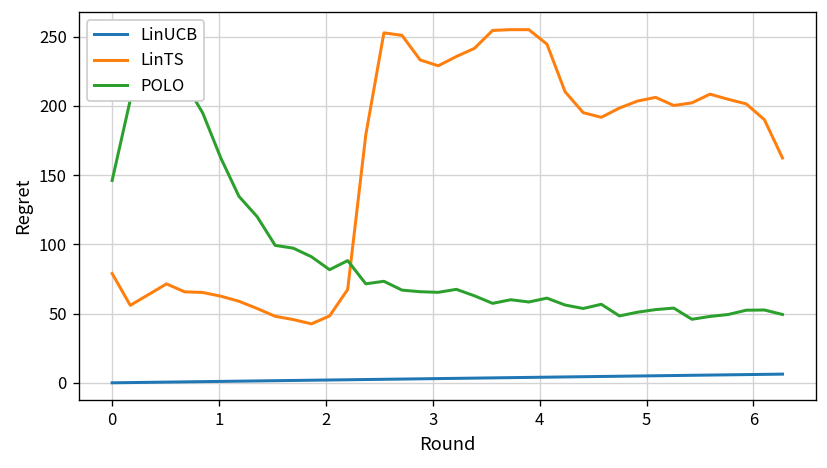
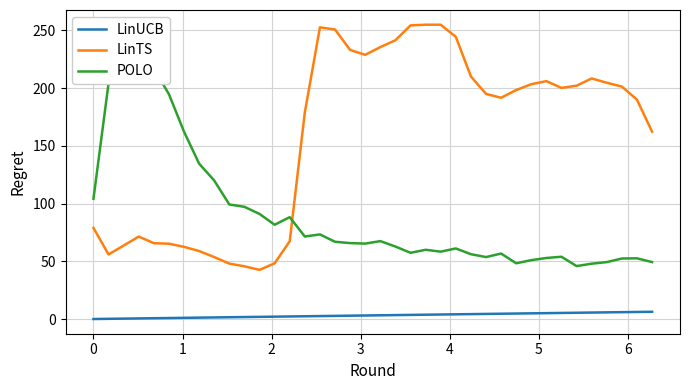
POLO, 0: 146 -> 104
